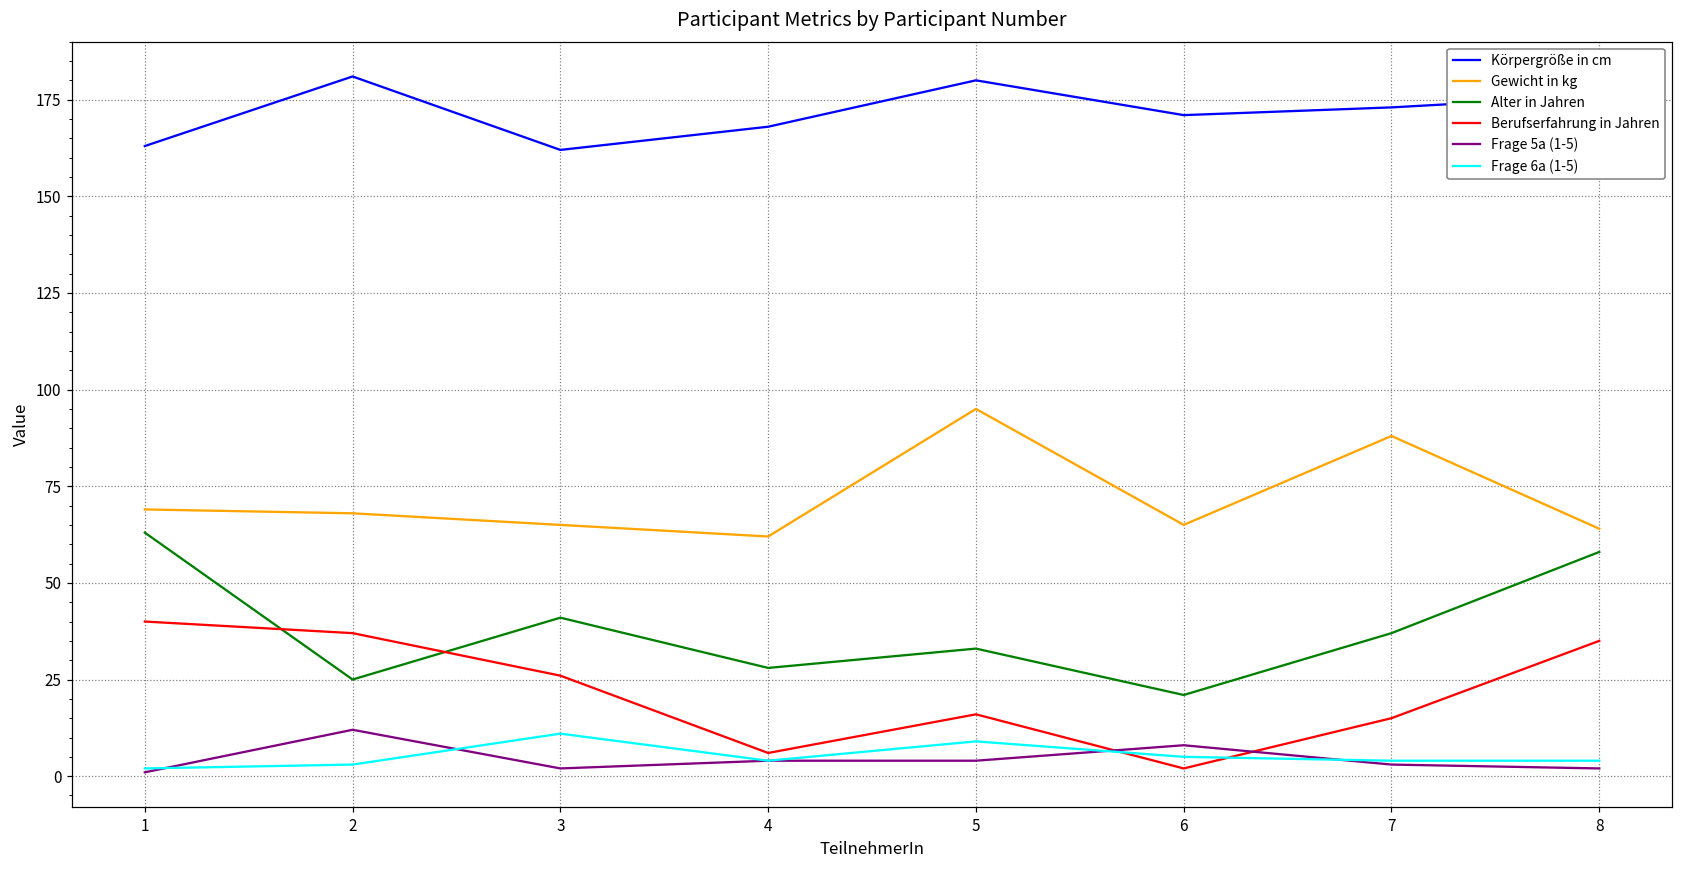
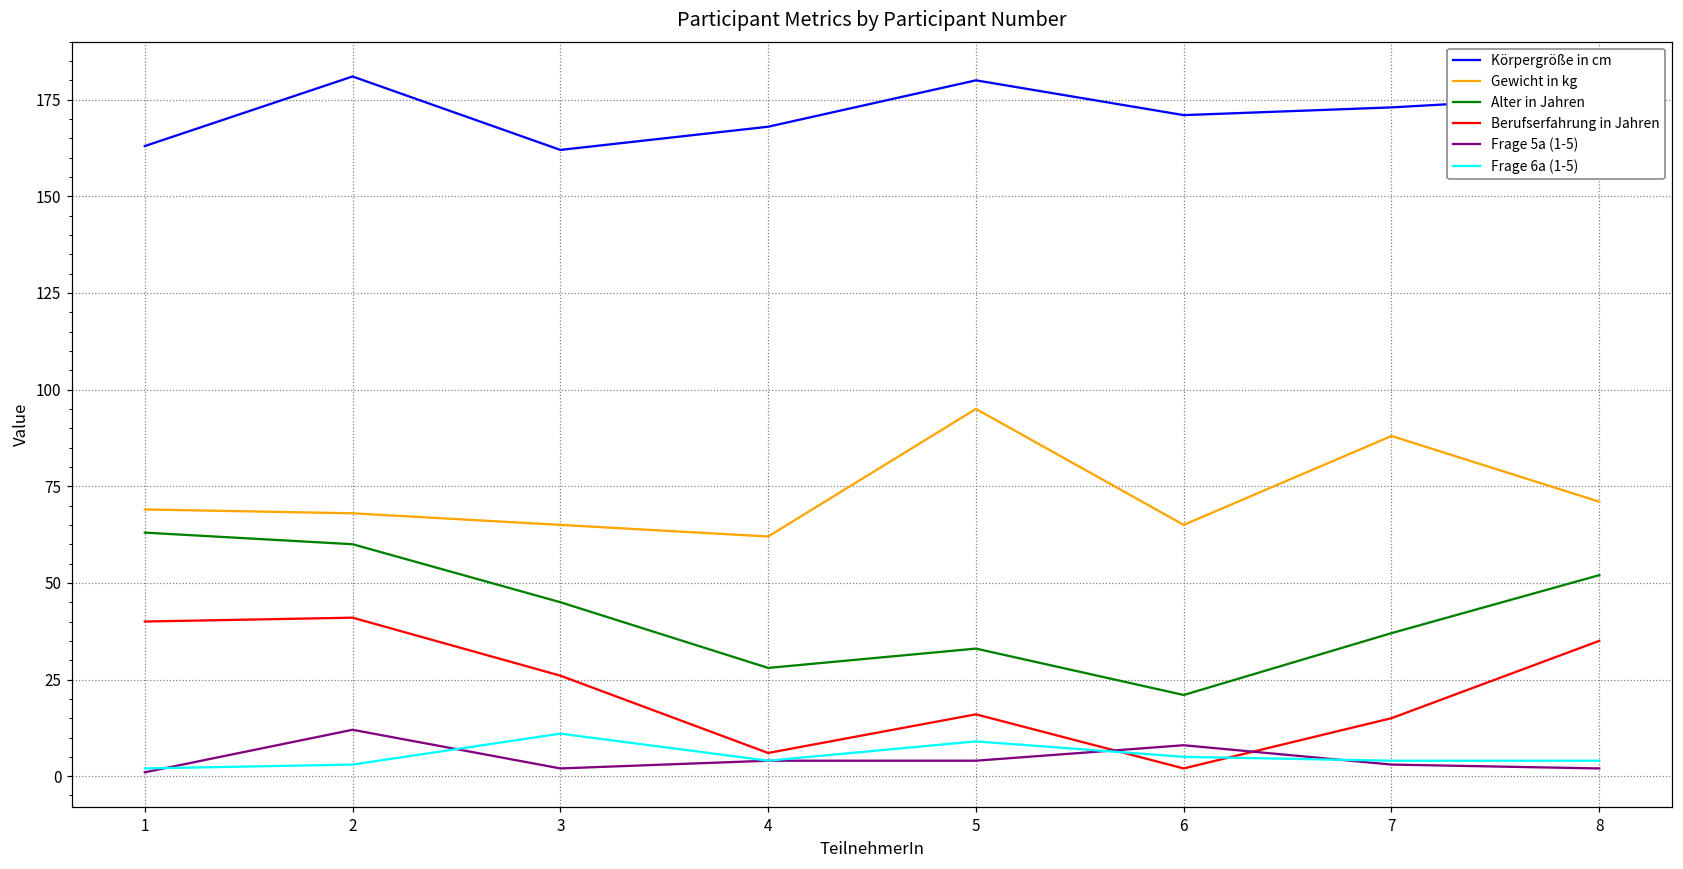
Alter in Jahren, 2: 25 -> 60
Berufserfahrung in Jahren, 2: 37 -> 41
Alter in Jahren, 3: 41 -> 45
Gewicht in kg, 8: 64 -> 71
Alter in Jahren, 8: 58 -> 52
